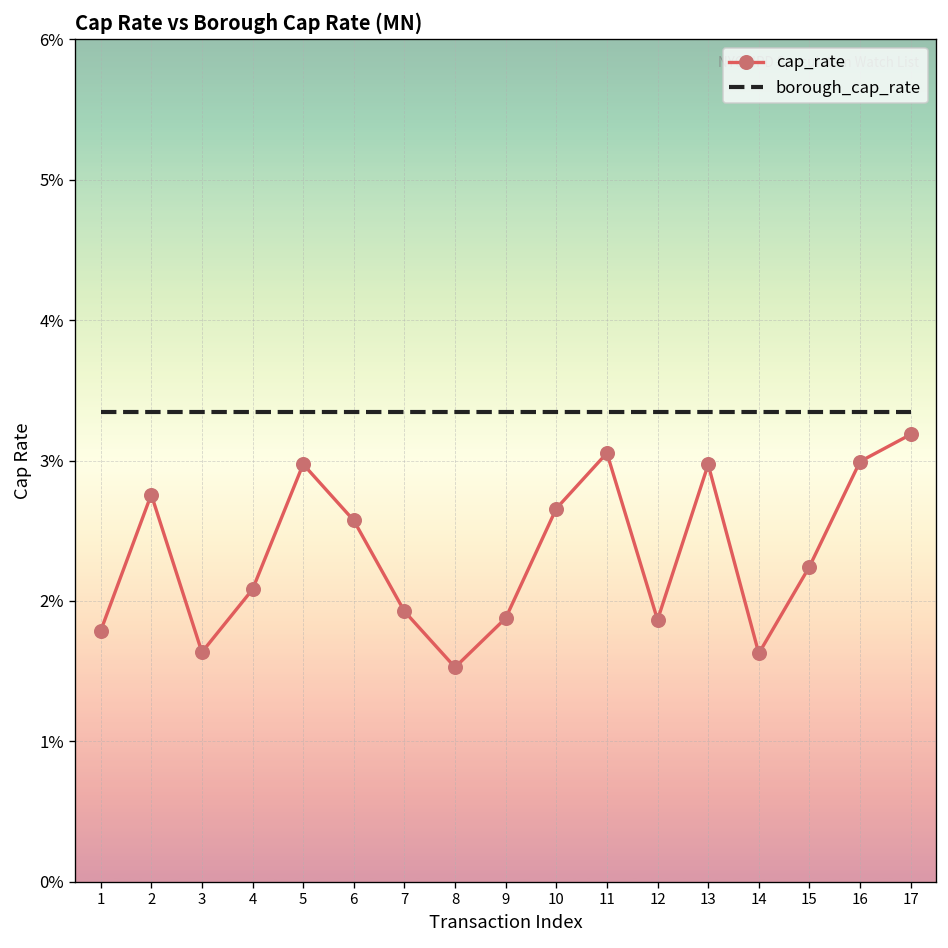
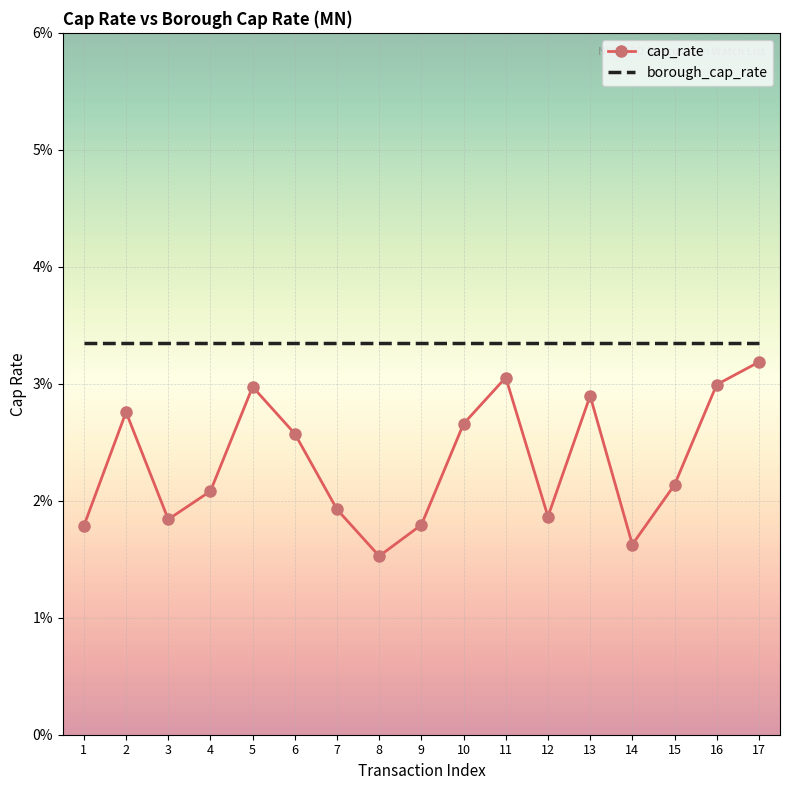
cap_rate, 3: 1.63% -> 1.84%
cap_rate, 9: 1.88% -> 1.79%
cap_rate, 13: 2.97% -> 2.90%
cap_rate, 15: 2.24% -> 2.14%
